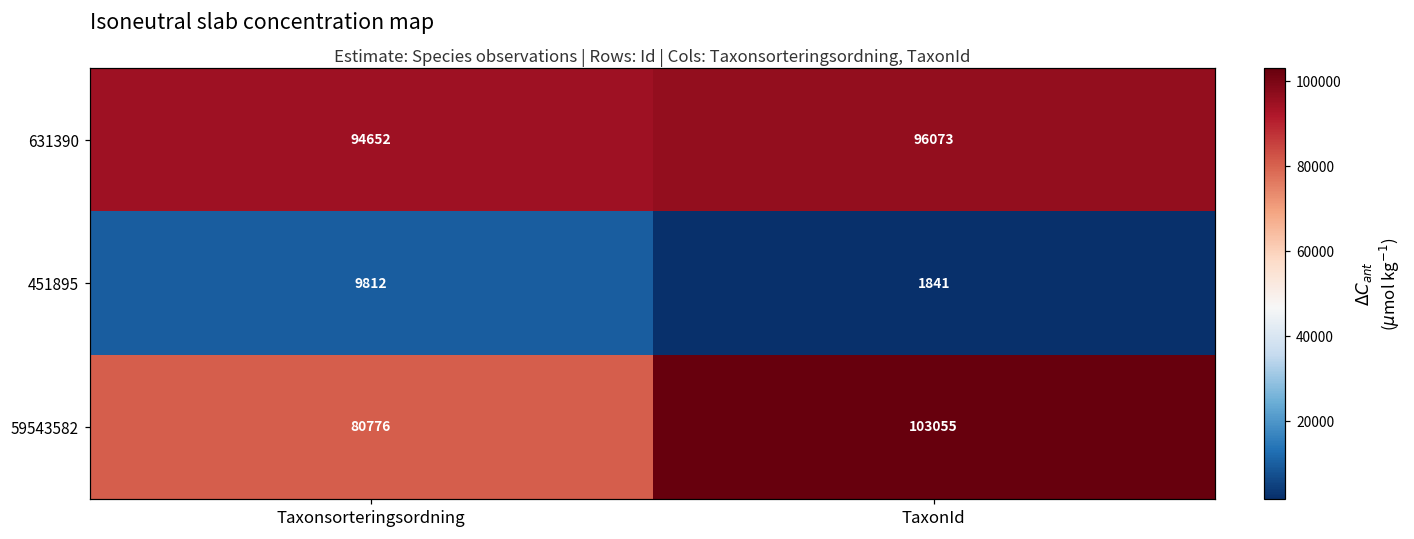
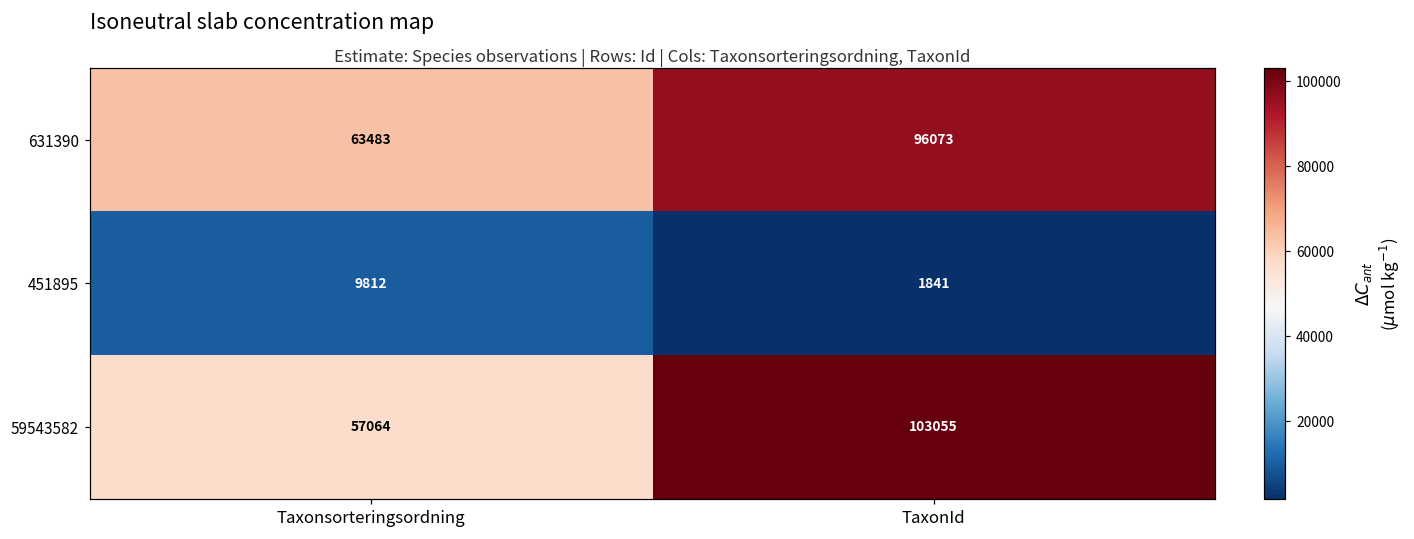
631390, Taxonsorteringsordning: 94652 -> 63483
59543582, Taxonsorteringsordning: 80776 -> 57064
